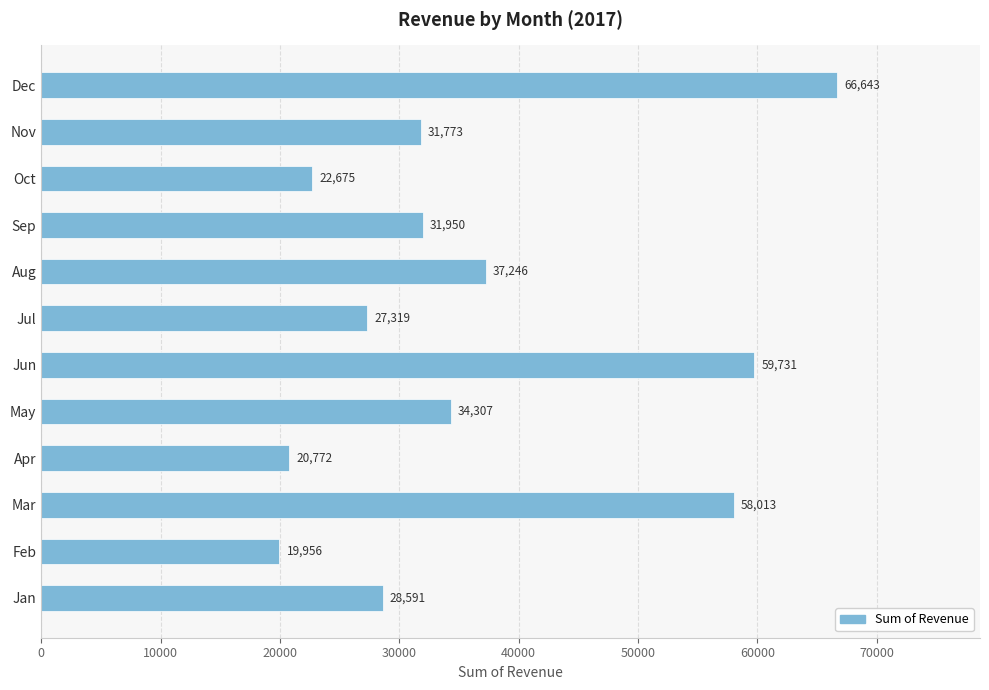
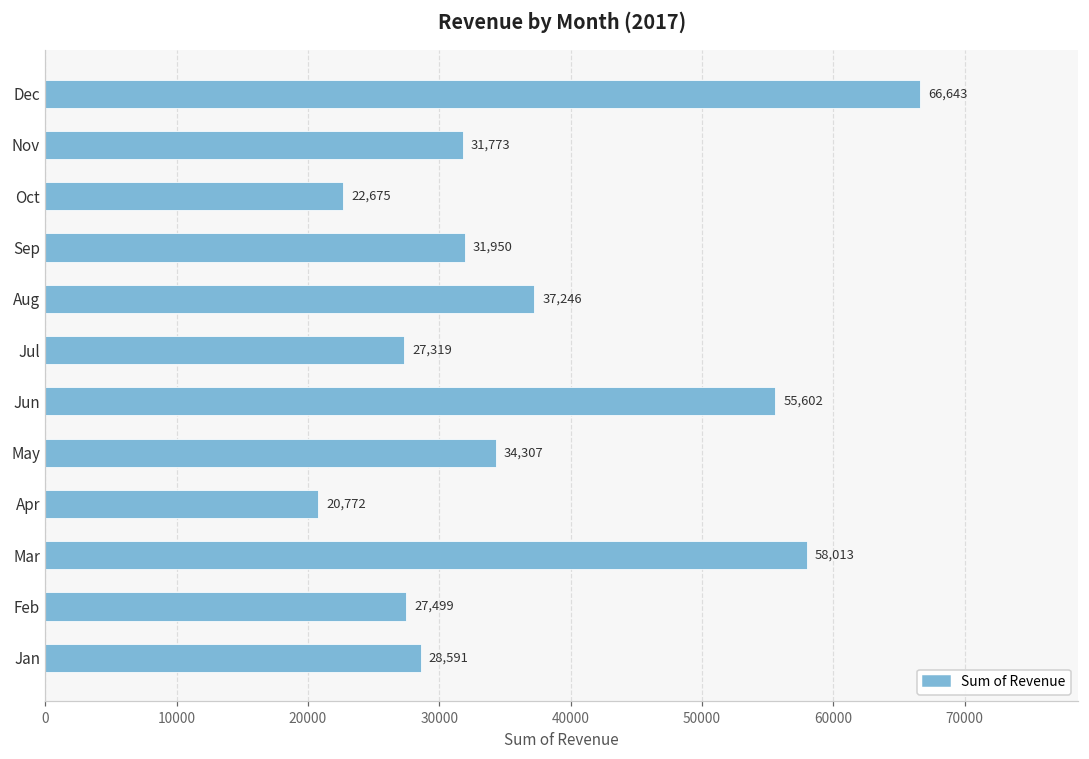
Jun: 59,731 -> 55,602
Feb: 19,956 -> 27,499
